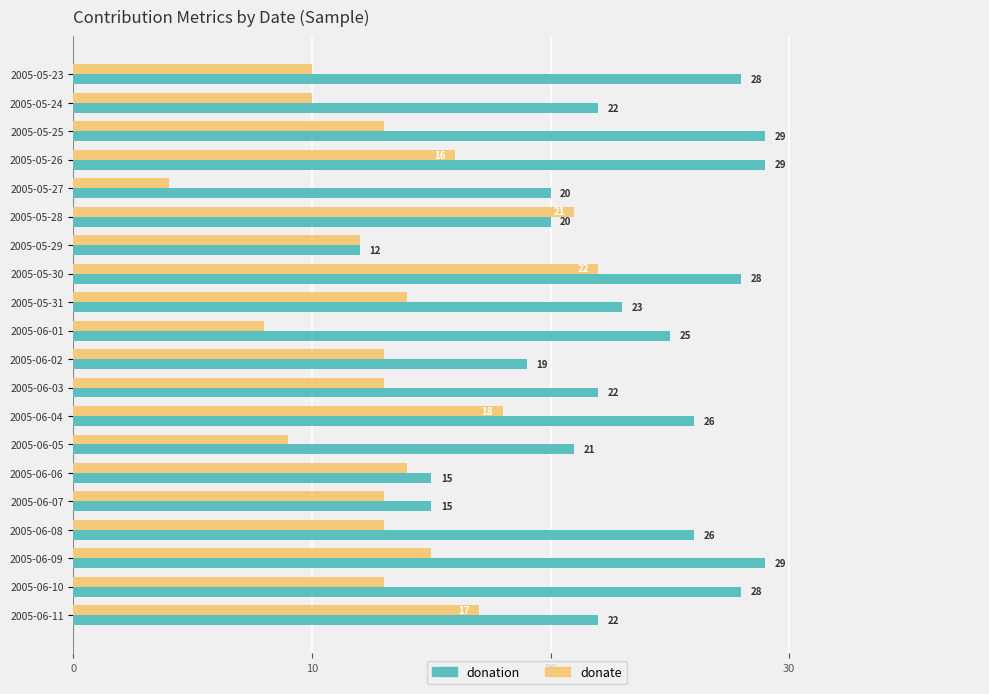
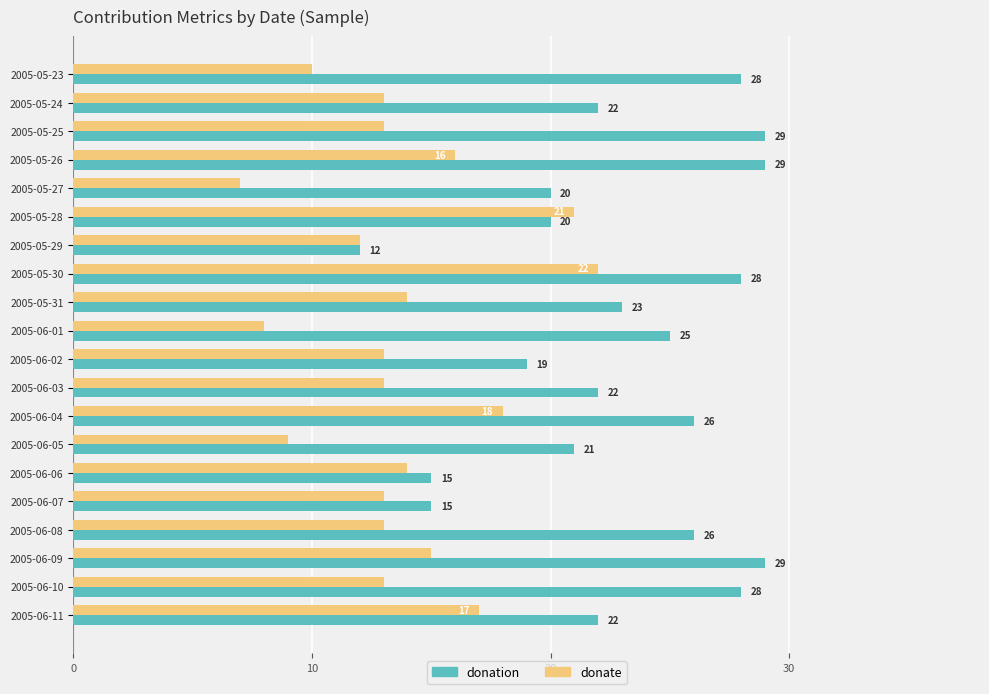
donate, 2005-05-24: 10 -> 13
donate, 2005-05-27: 4 -> 7
